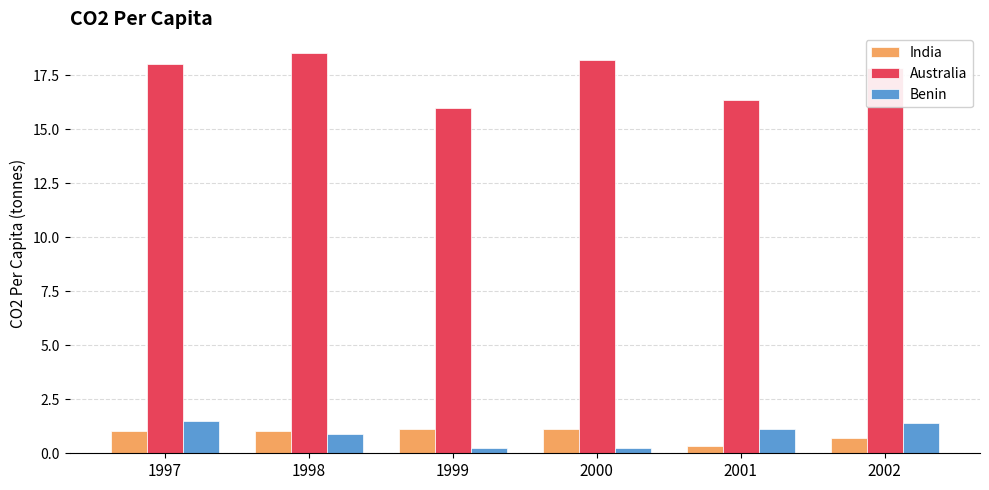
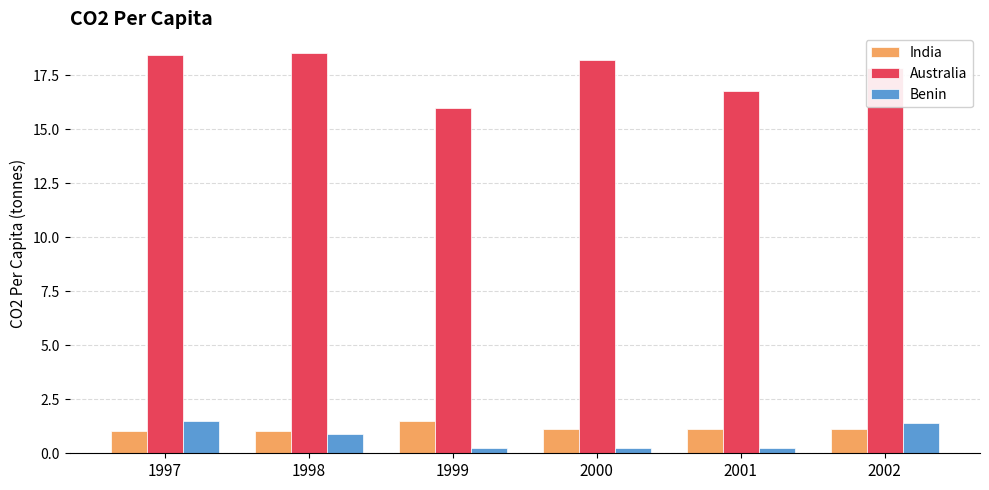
Australia, 1997: 18.0 -> 18.4
India, 1999: 1.1 -> 1.5
India, 2001: 0.3 -> 1.1
Australia, 2001: 16.4 -> 16.8
Benin, 2001: 1.1 -> 0.3
India, 2002: 0.7 -> 1.1
